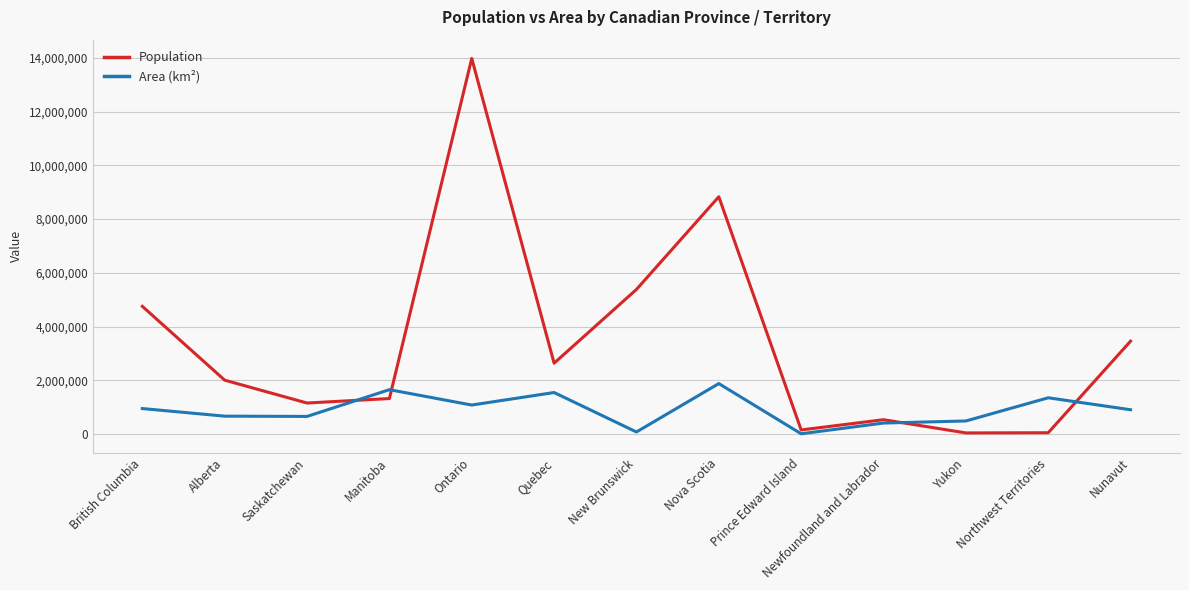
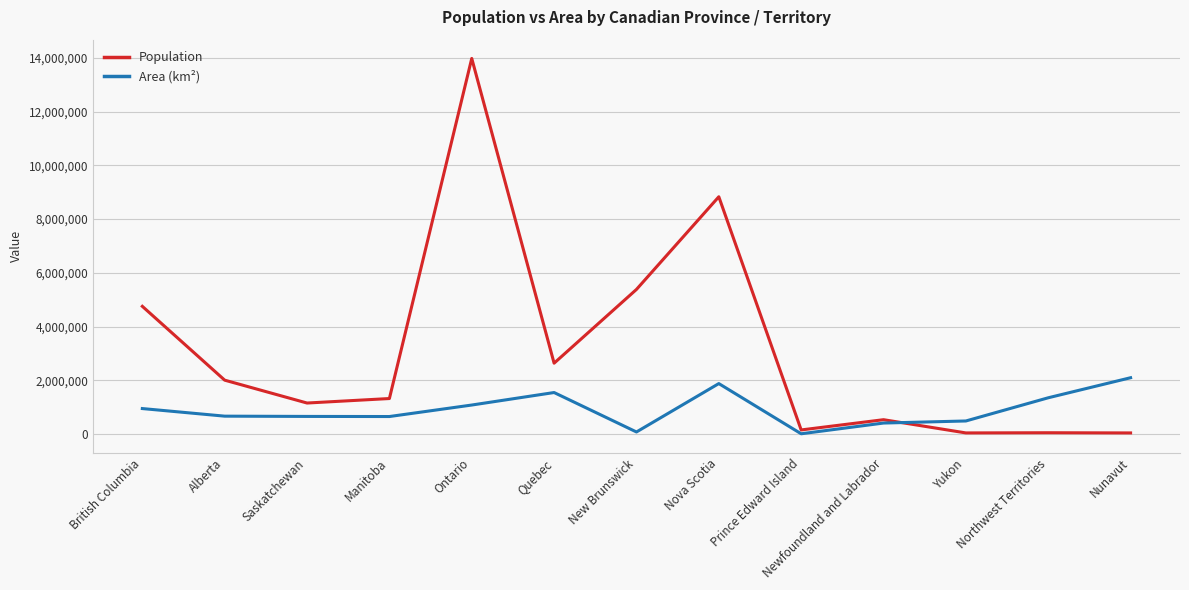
Area (km²), Manitoba: 1,600,000 -> 600,000
Population, Nunavut: 3,500,000 -> 0
Area (km²), Nunavut: 900,000 -> 2,100,000
